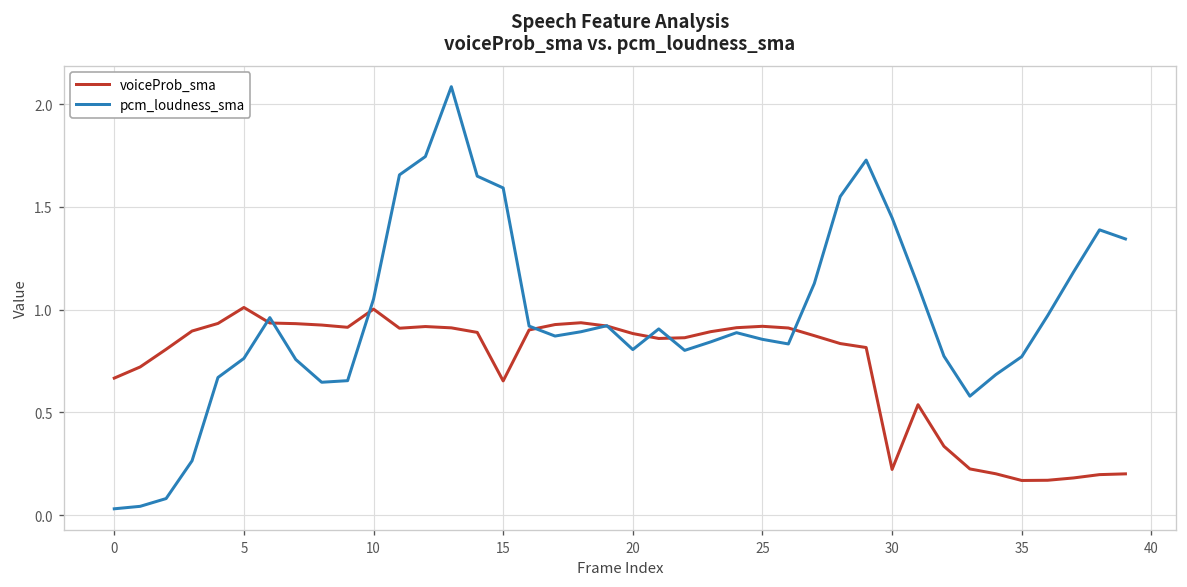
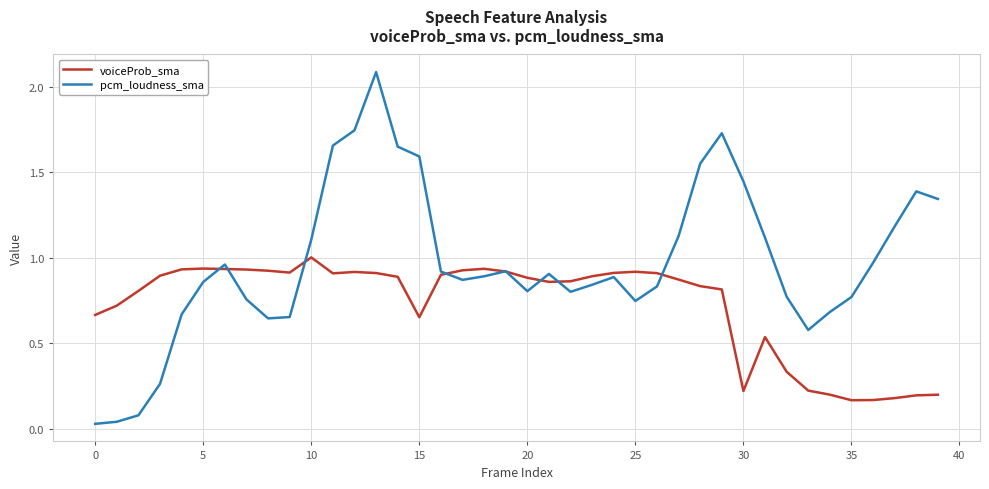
voiceProb_sma, 5: 1.01 -> 0.94
pcm_loudness_sma, 5: 0.76 -> 0.86
pcm_loudness_sma, 10: 1.05 -> 1.11
pcm_loudness_sma, 25: 0.86 -> 0.75
